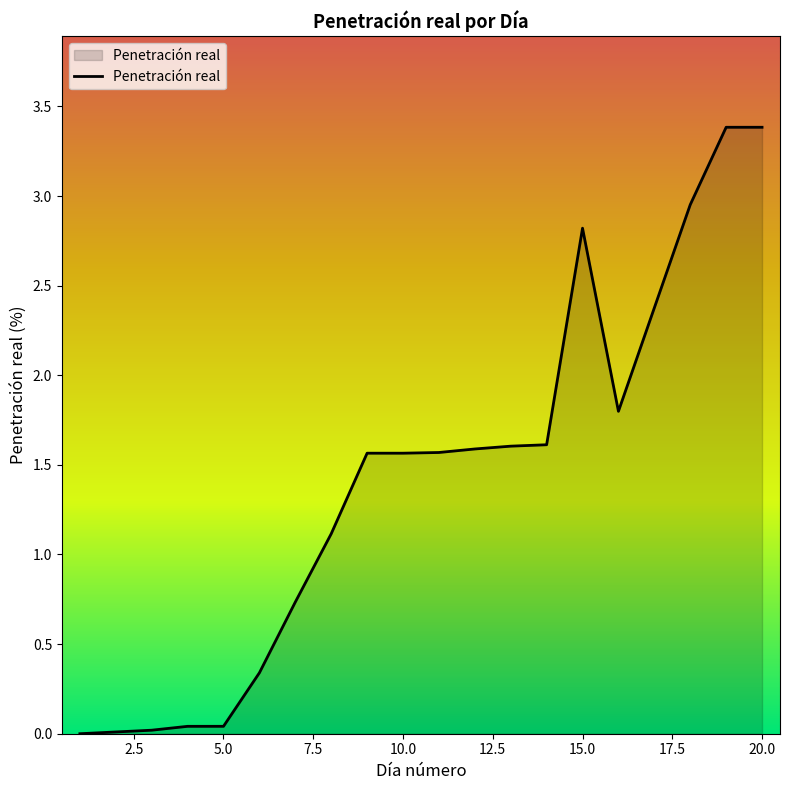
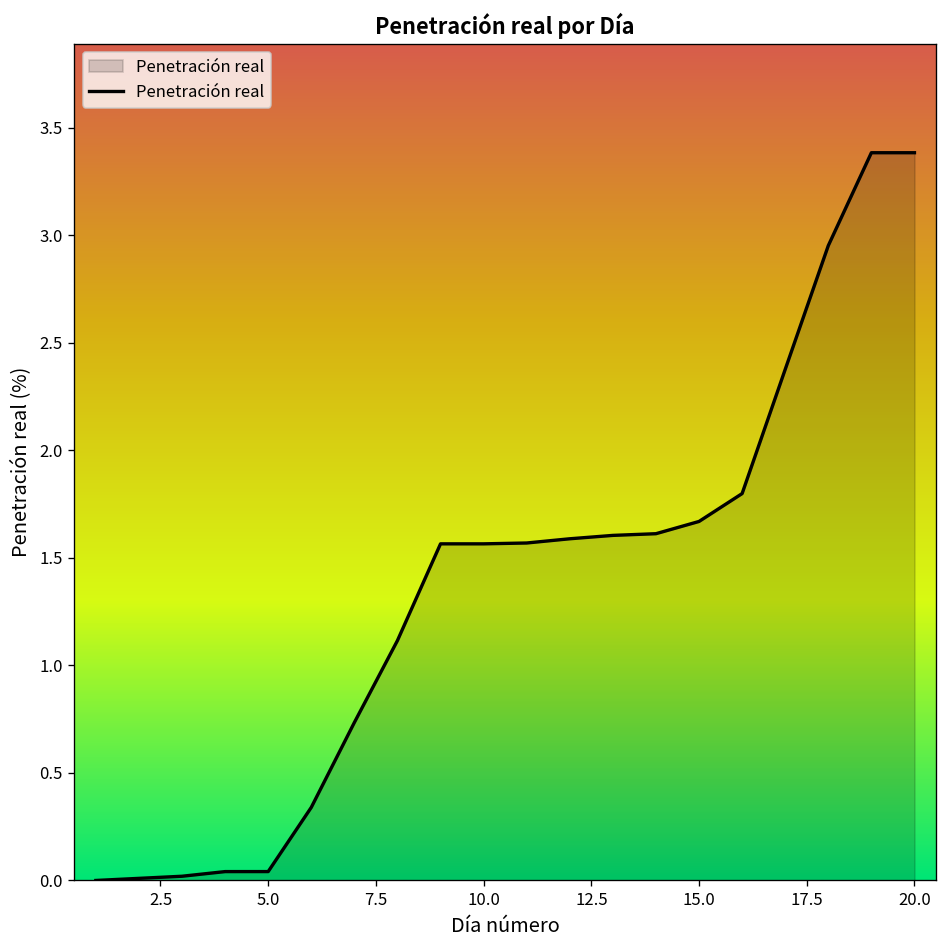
15.0: 2.82 -> 1.67
